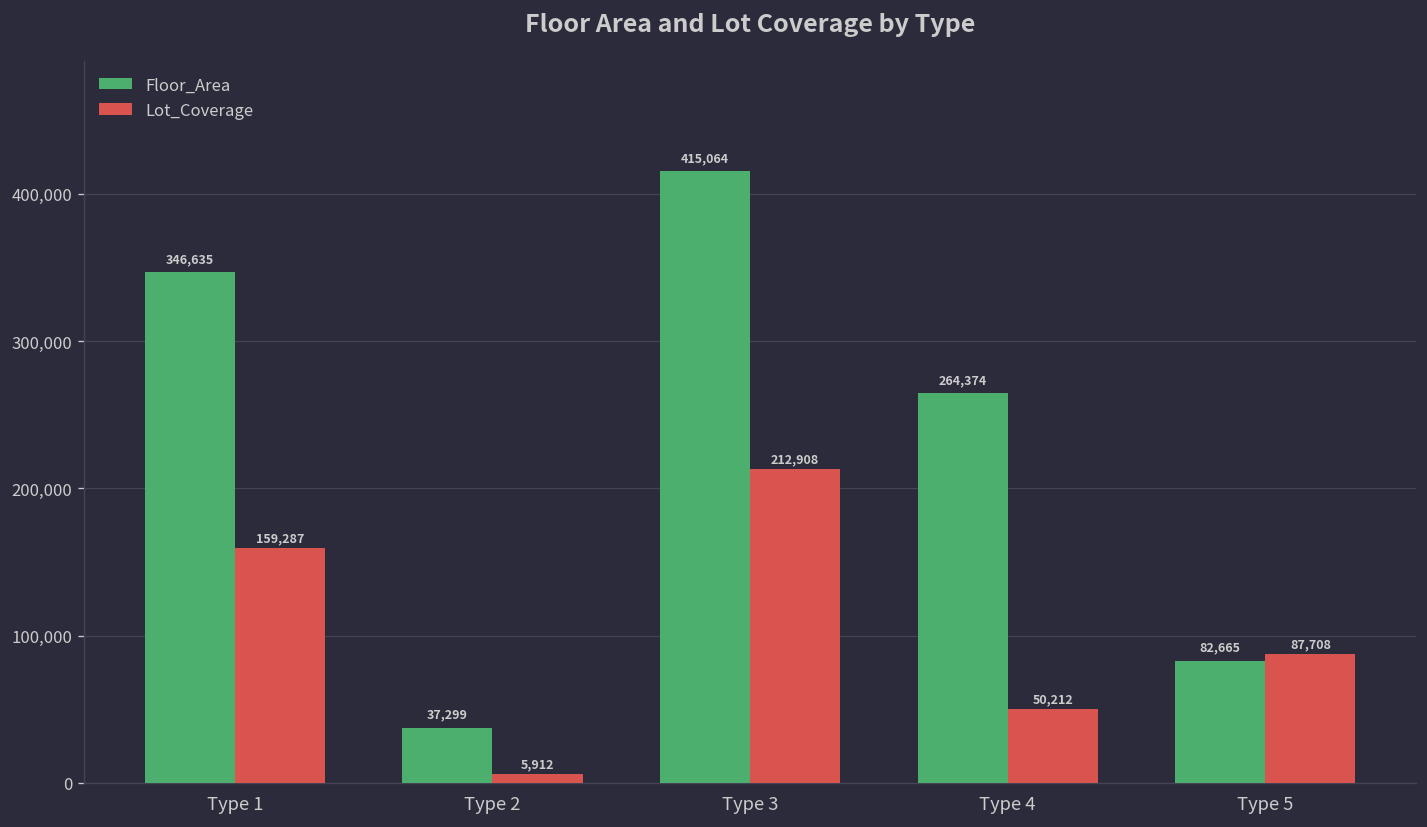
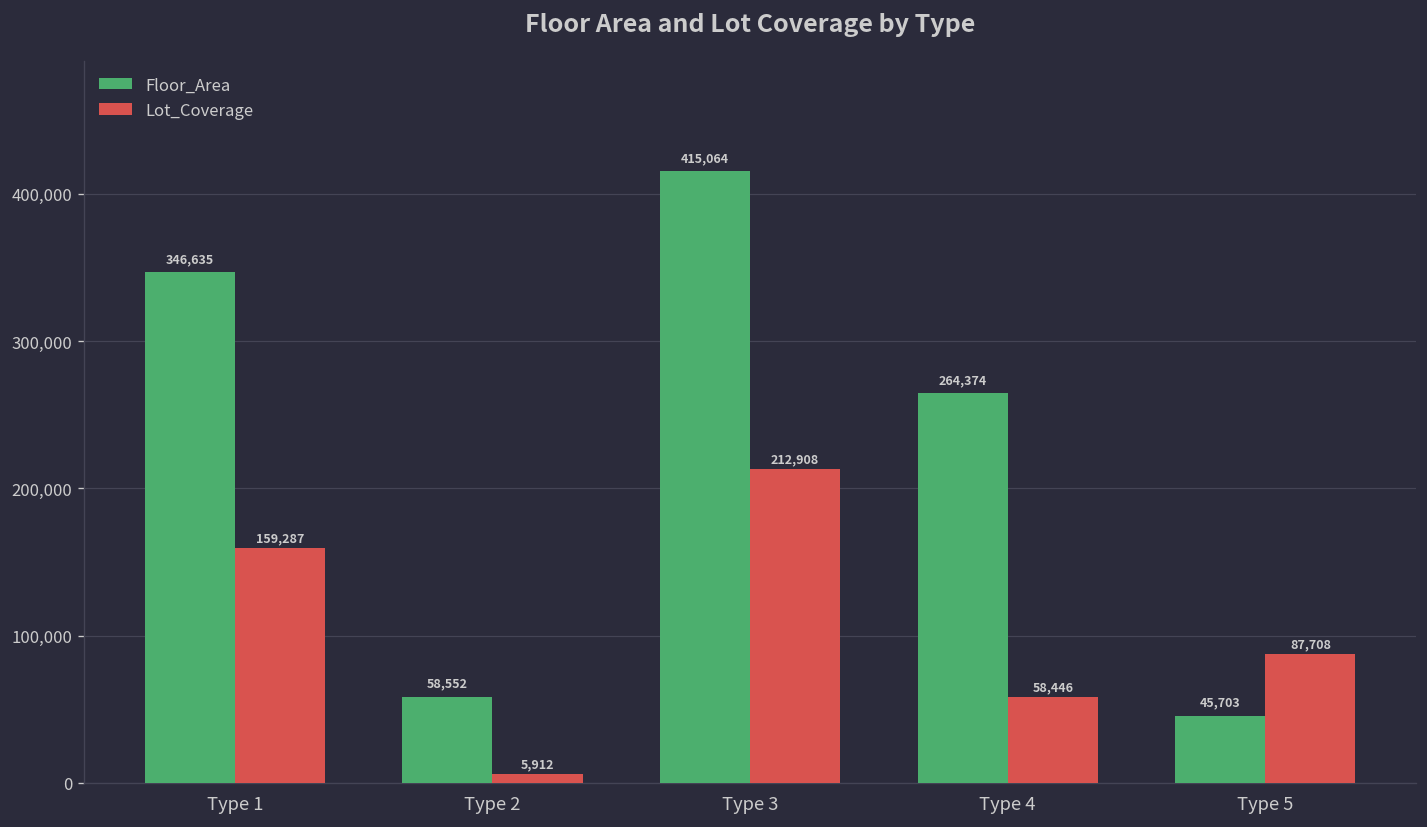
Floor_Area, Type 2: 37,299 -> 58,552
Lot_Coverage, Type 4: 50,212 -> 58,446
Floor_Area, Type 5: 82,665 -> 45,703
